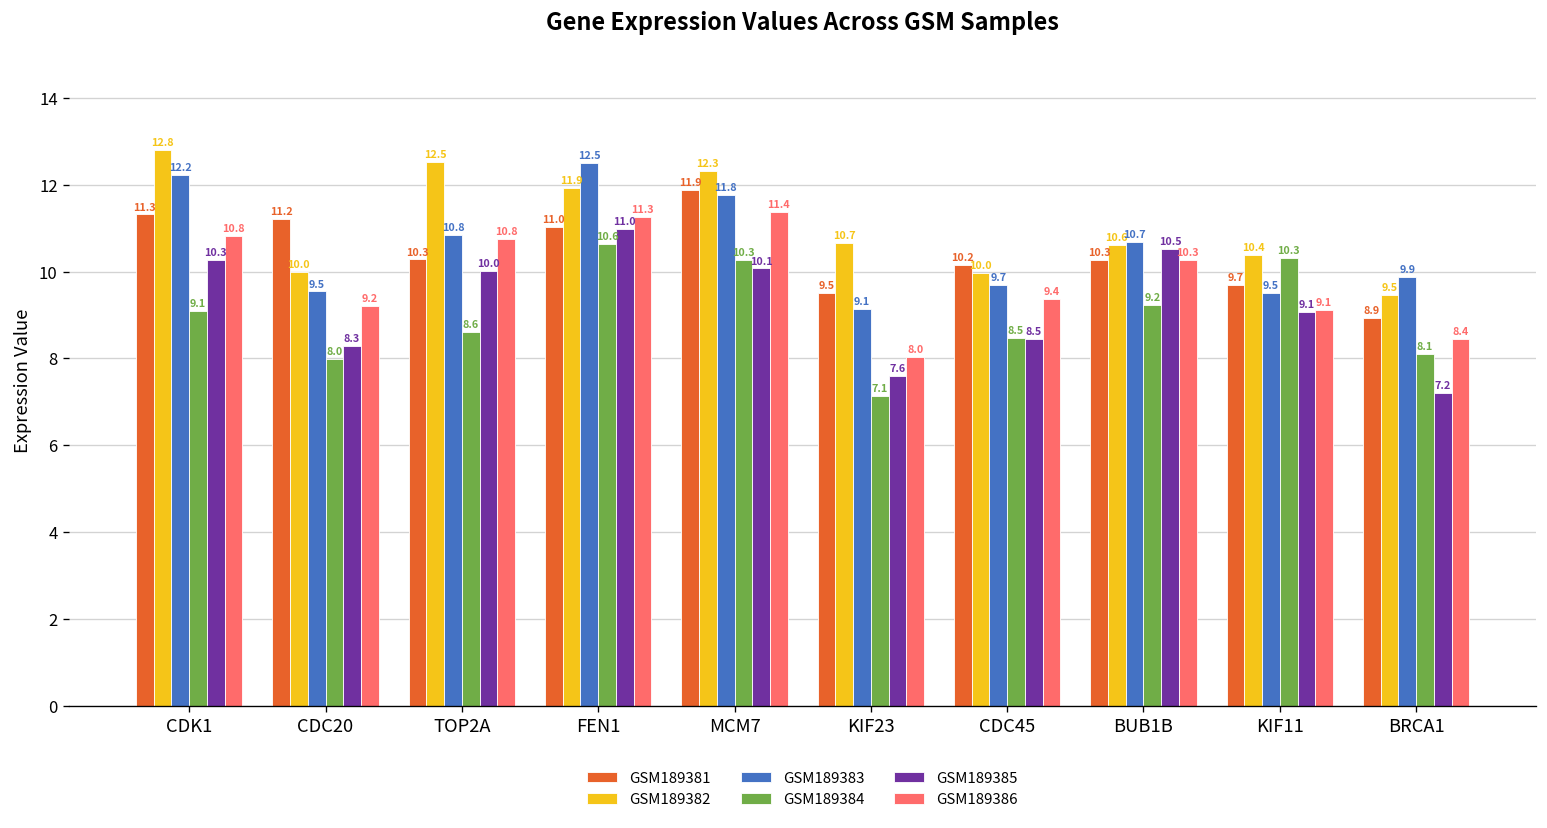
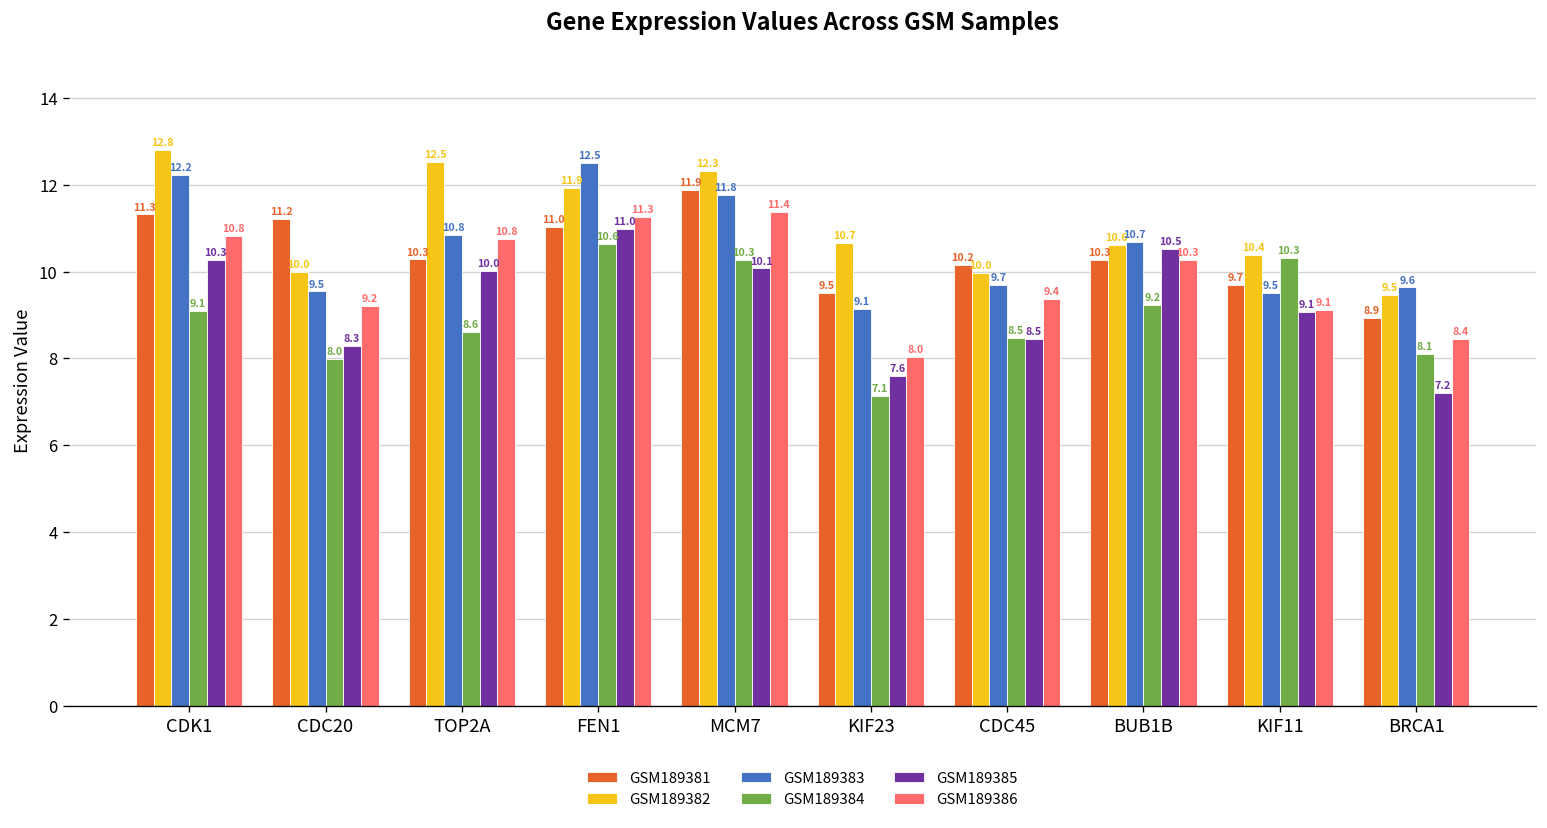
GSM189383, BRCA1: 9.9 -> 9.6
